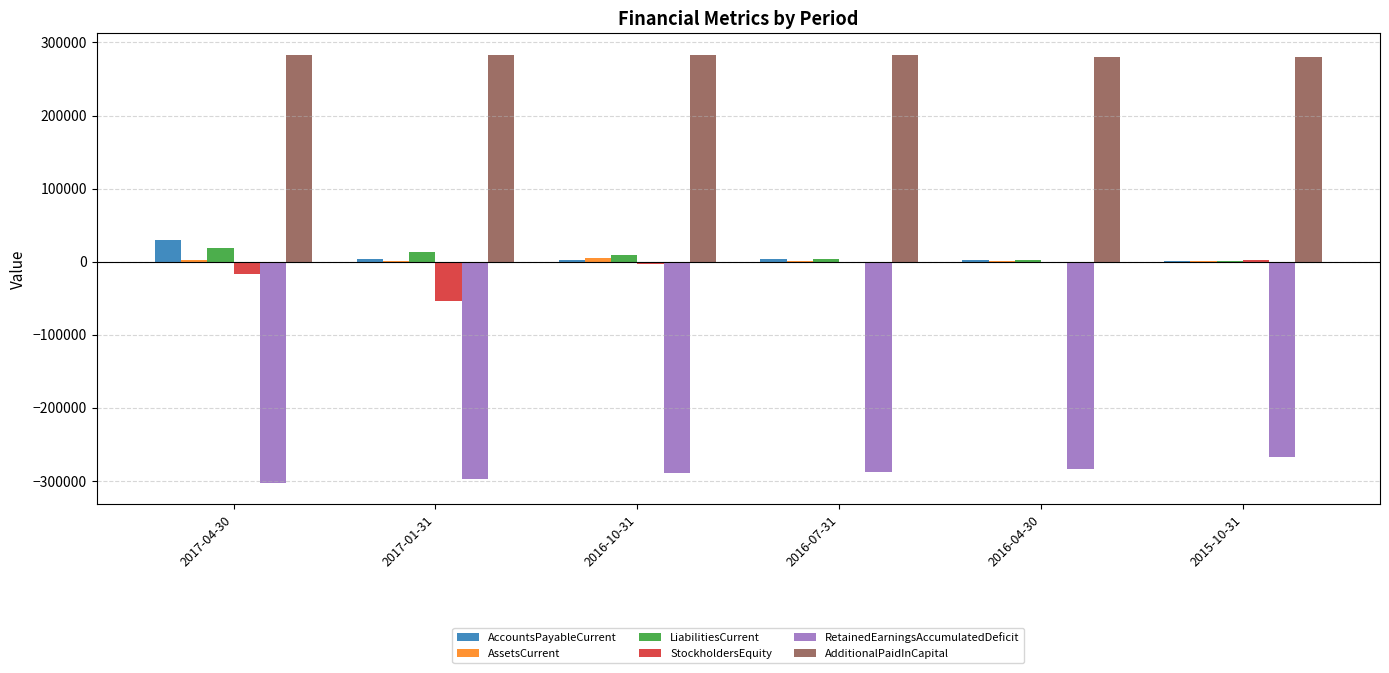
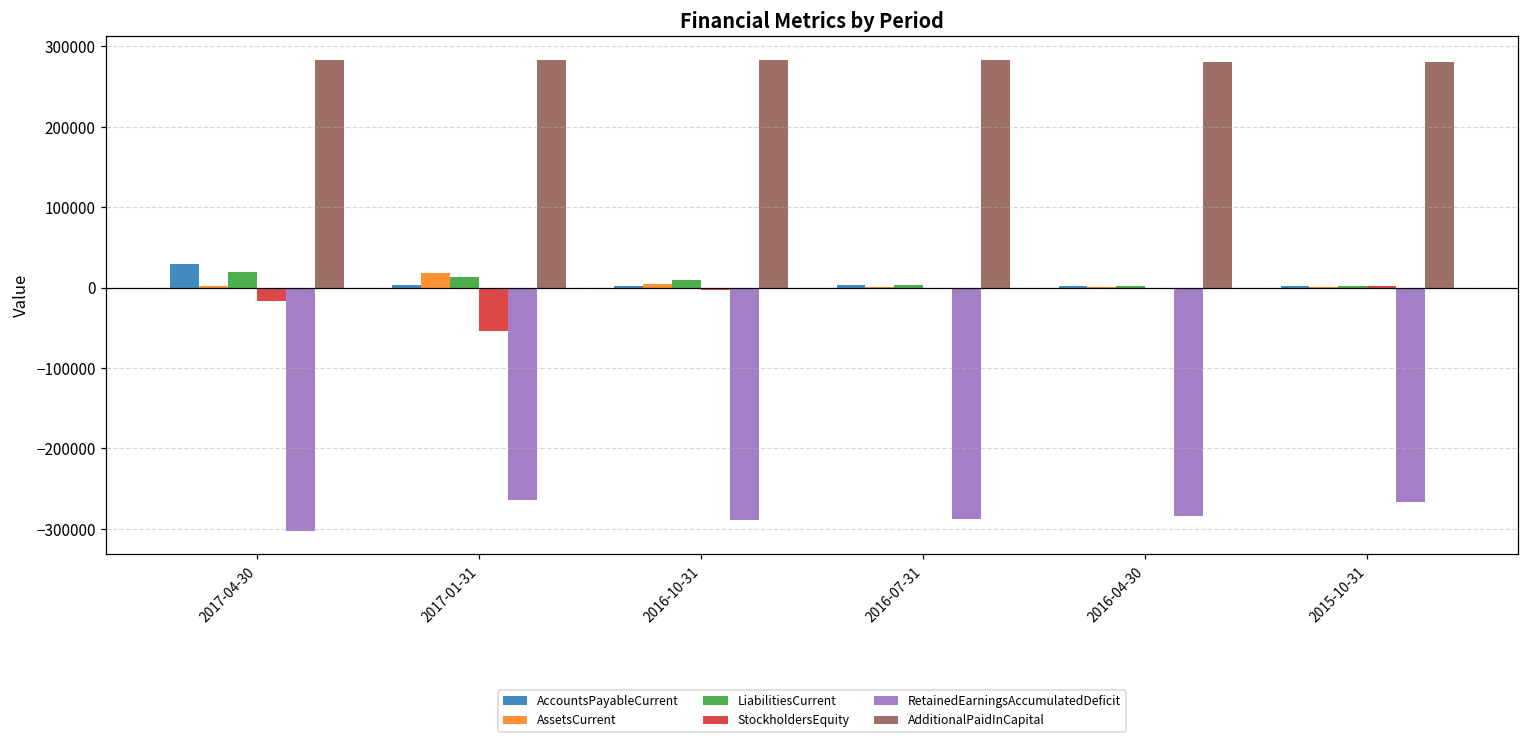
AssetsCurrent, 2017-01-31: 0 -> 20000
RetainedEarningsAccumulatedDeficit, 2017-01-31: -300000 -> -260000
